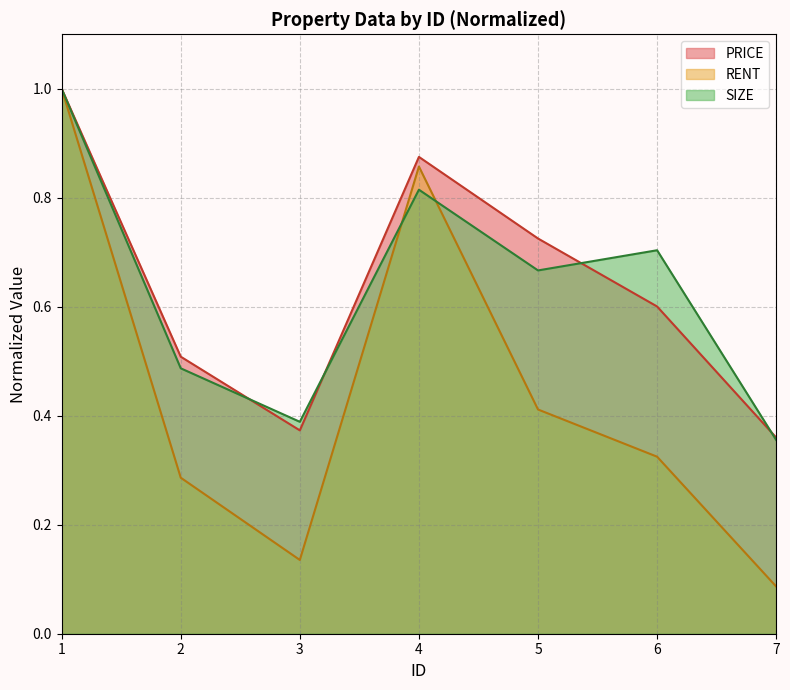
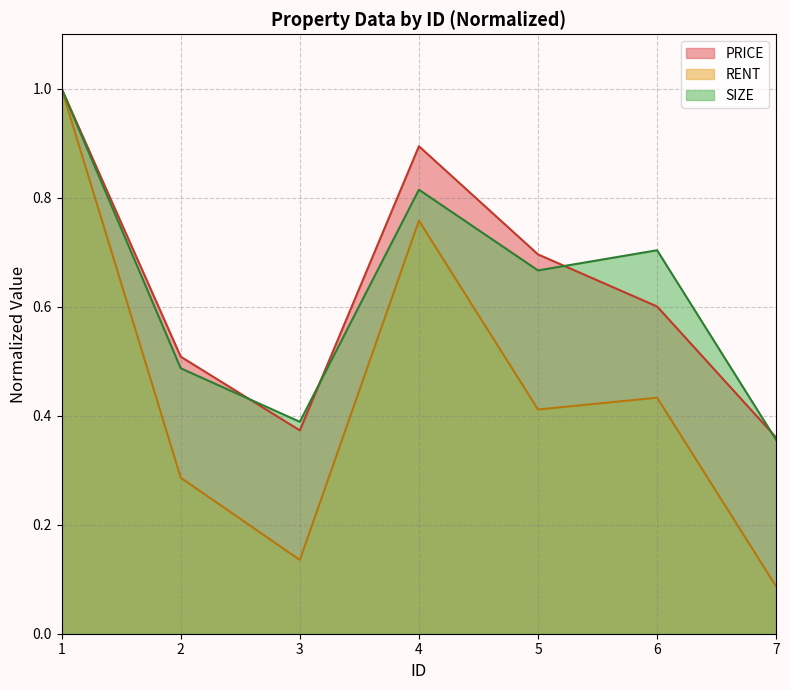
PRICE, 4: 0.88 -> 0.89
RENT, 4: 0.86 -> 0.76
PRICE, 5: 0.73 -> 0.70
RENT, 6: 0.32 -> 0.43
